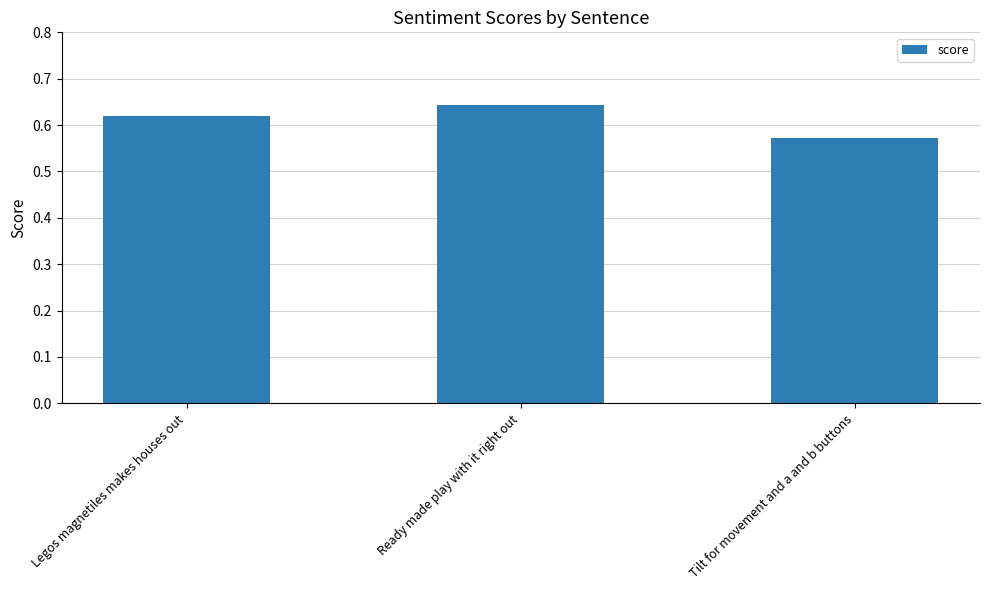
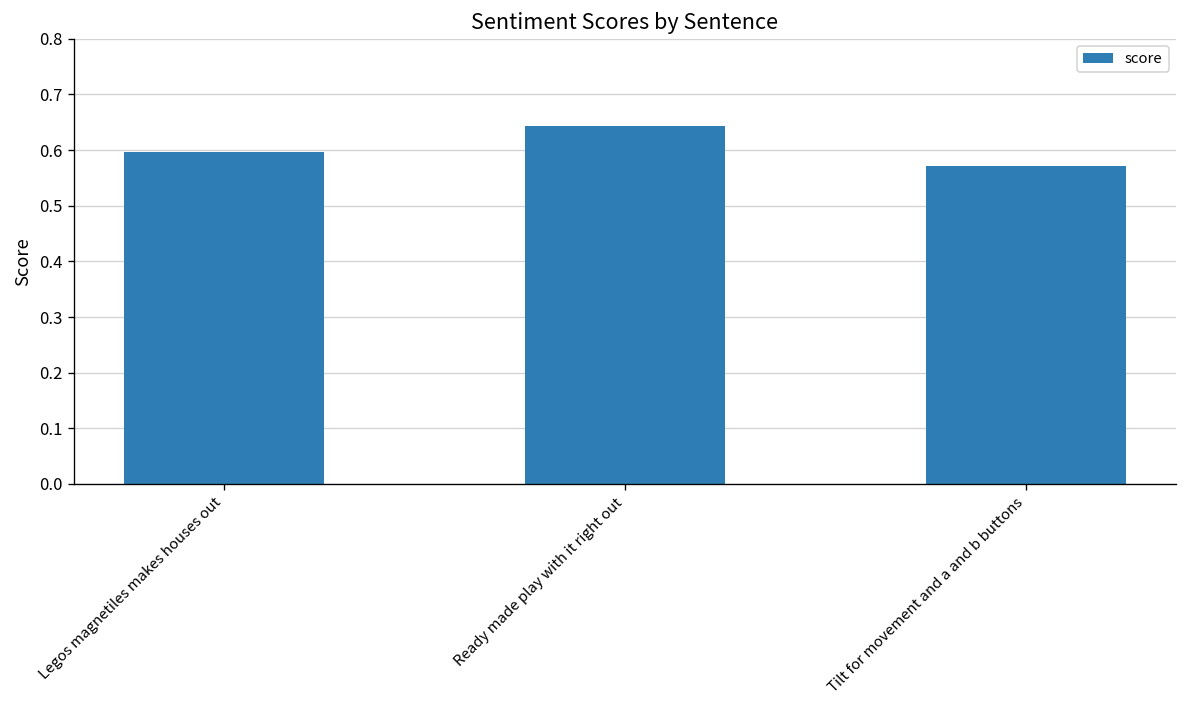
Legos magnetiles makes houses out: 0.62 -> 0.60
